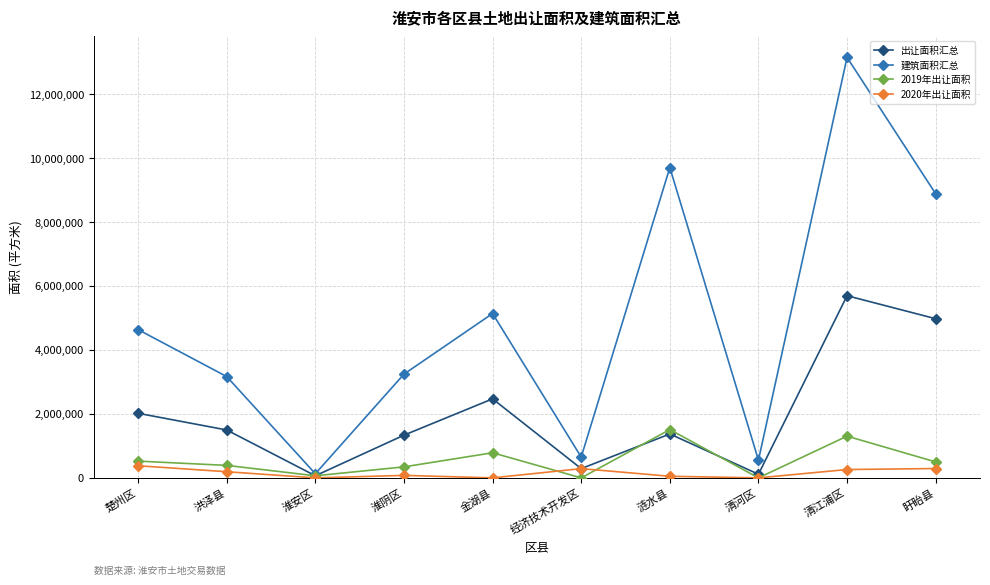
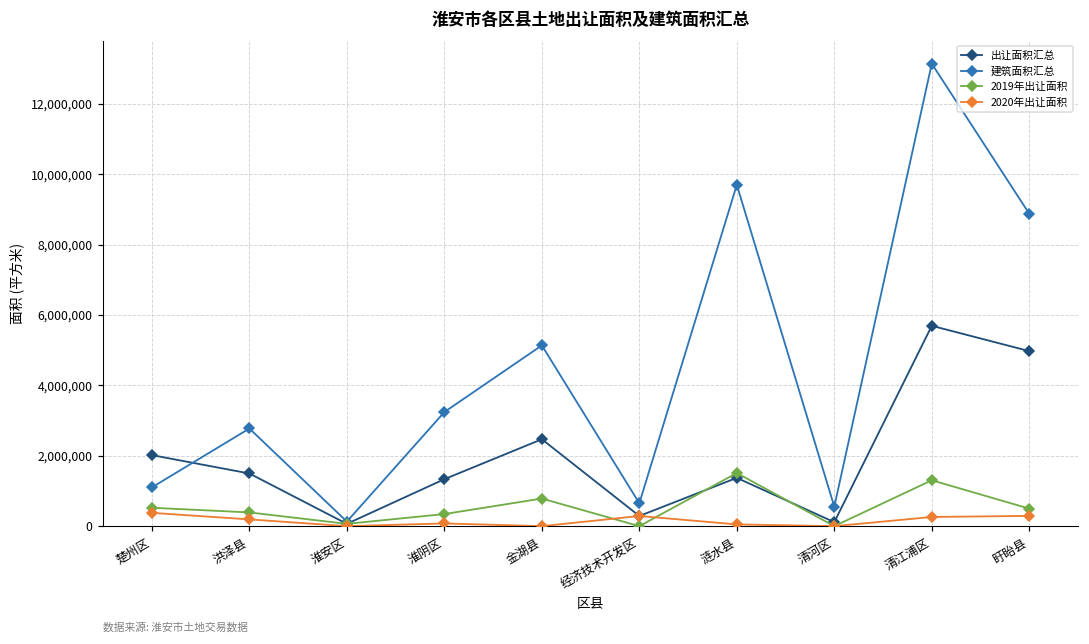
建筑面积汇总, 楚州区: 4,600,000 -> 1,100,000
建筑面积汇总, 洪泽县: 3,200,000 -> 2,800,000
